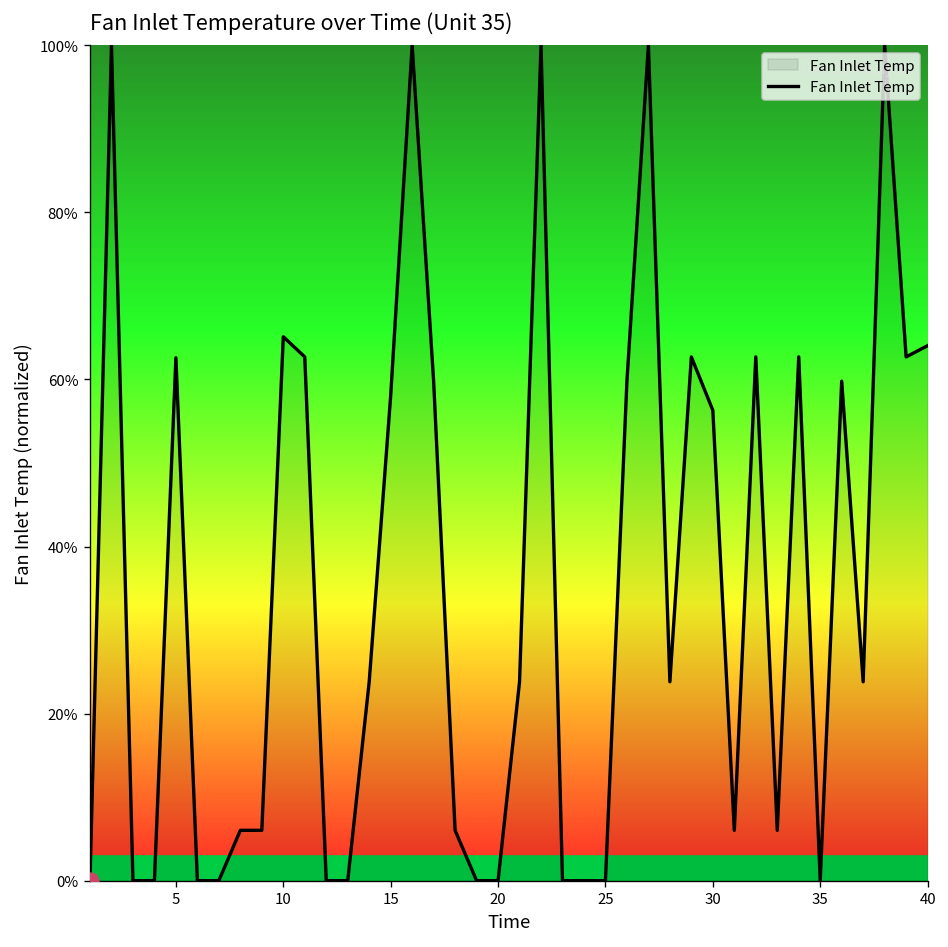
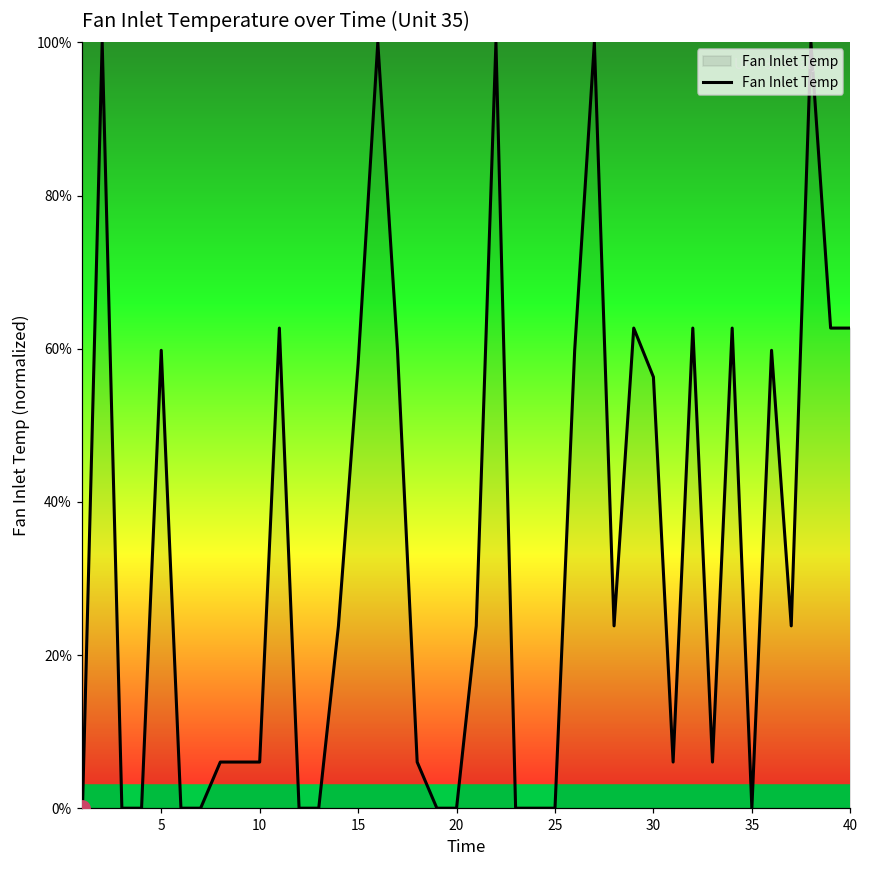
Fan Inlet Temp, 5: 63% -> 60%
Fan Inlet Temp, 10: 65% -> 6%
Fan Inlet Temp, 40: 64% -> 63%
